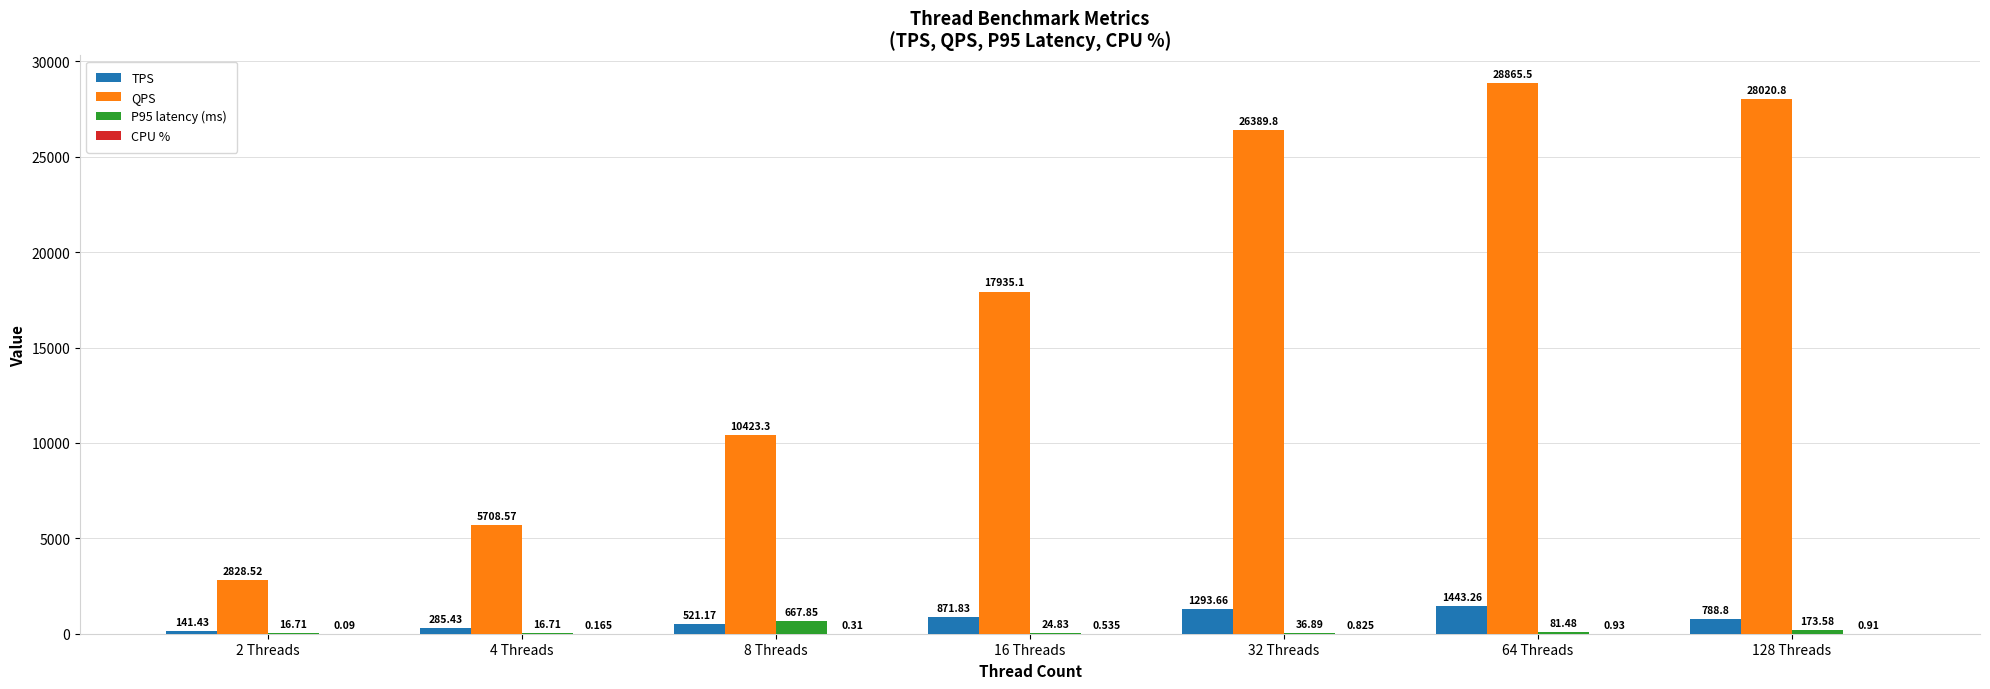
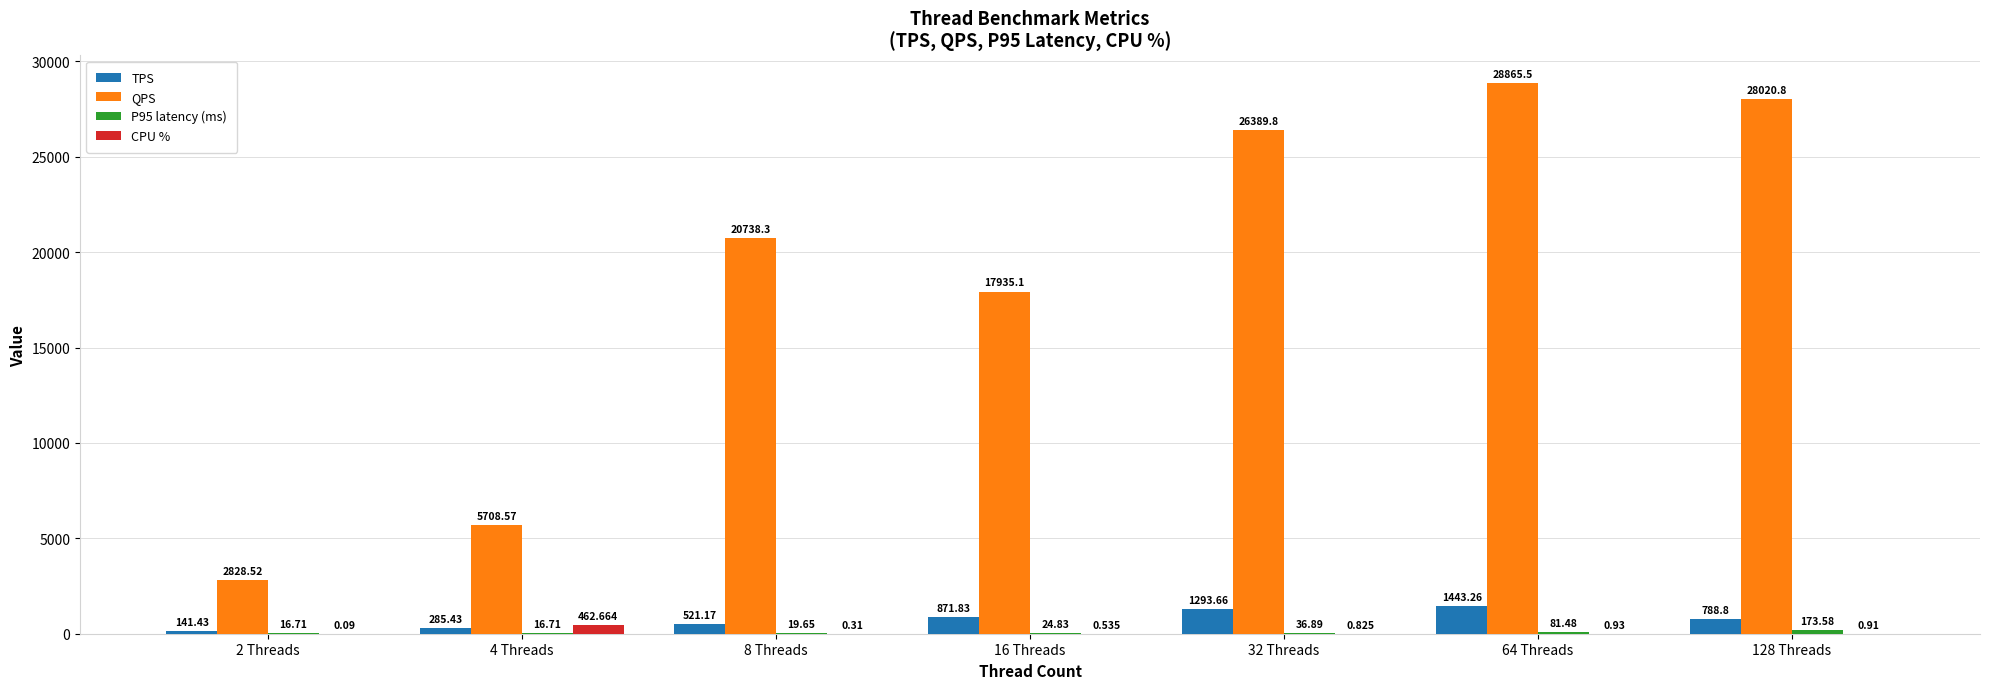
CPU %, 4 Threads: 0.165 -> 462.664
QPS, 8 Threads: 10423.3 -> 20738.3
P95 latency (ms), 8 Threads: 667.85 -> 19.65
